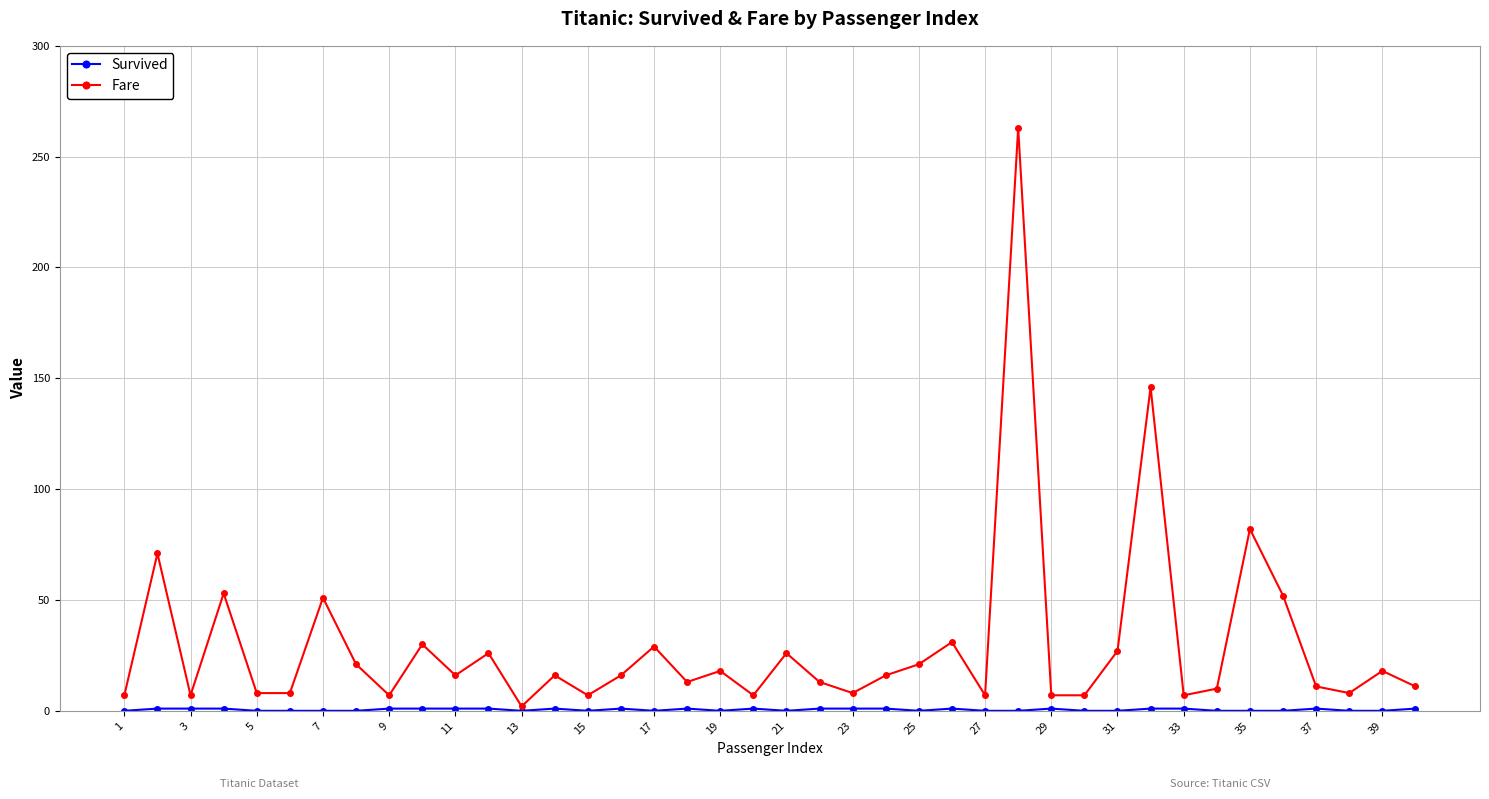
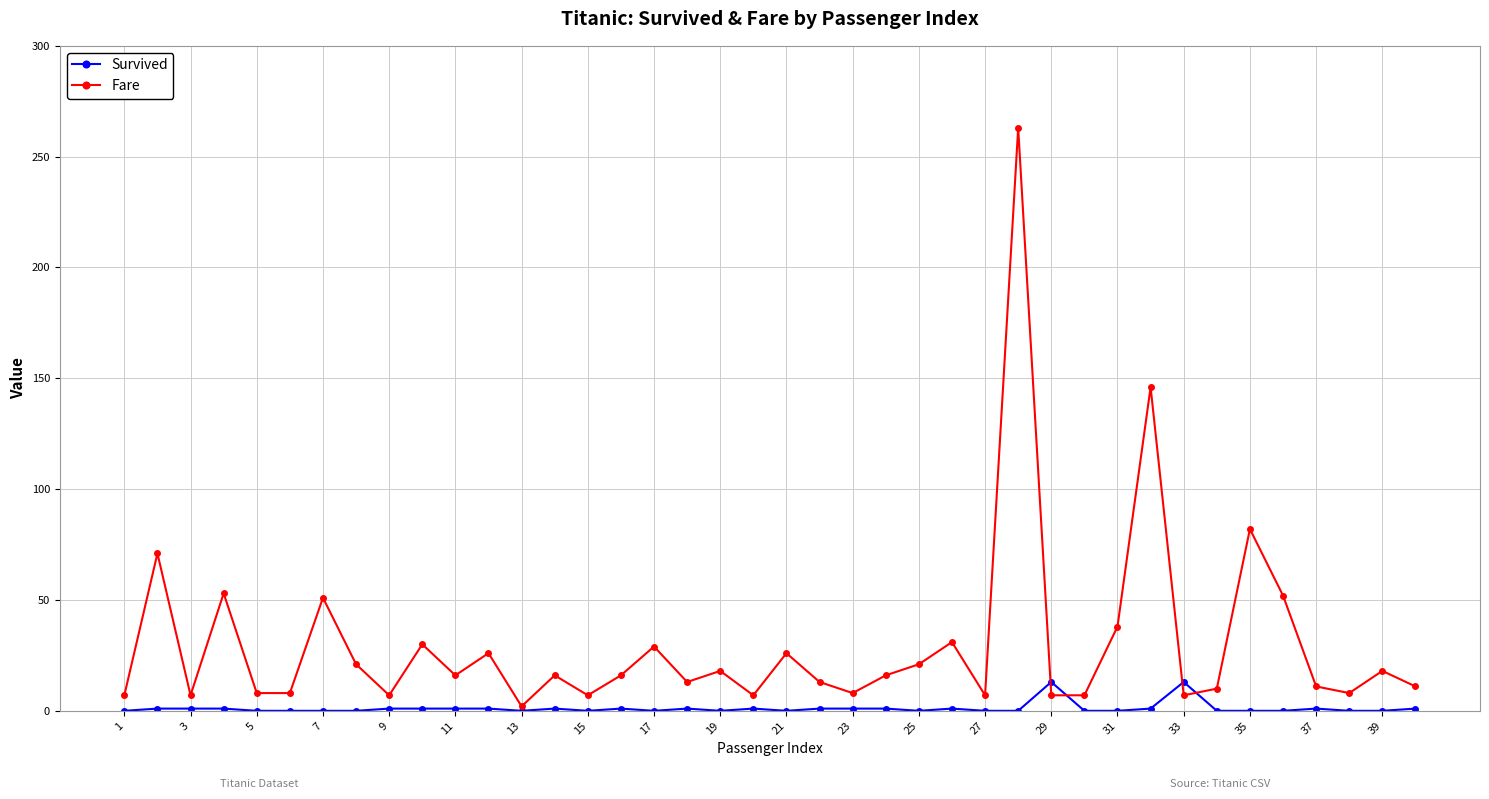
Survived, 29: 1 -> 13
Fare, 31: 27 -> 38
Survived, 33: 1 -> 13
